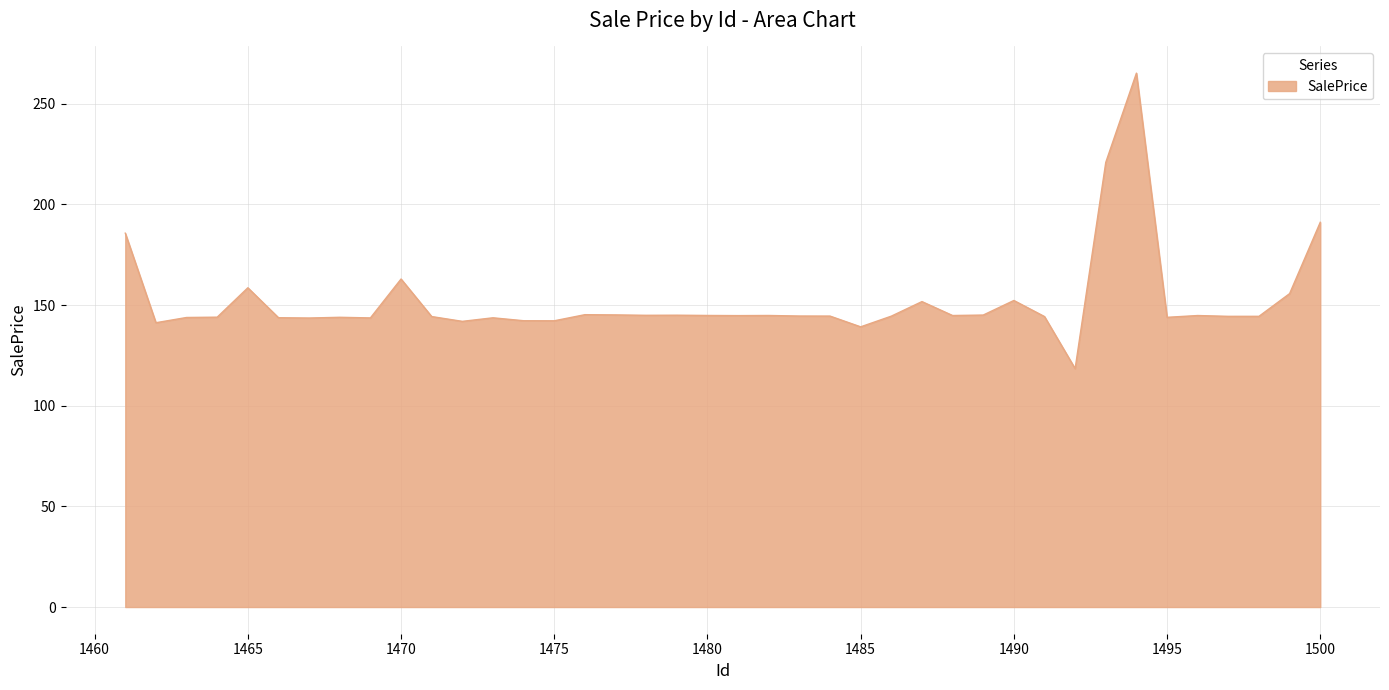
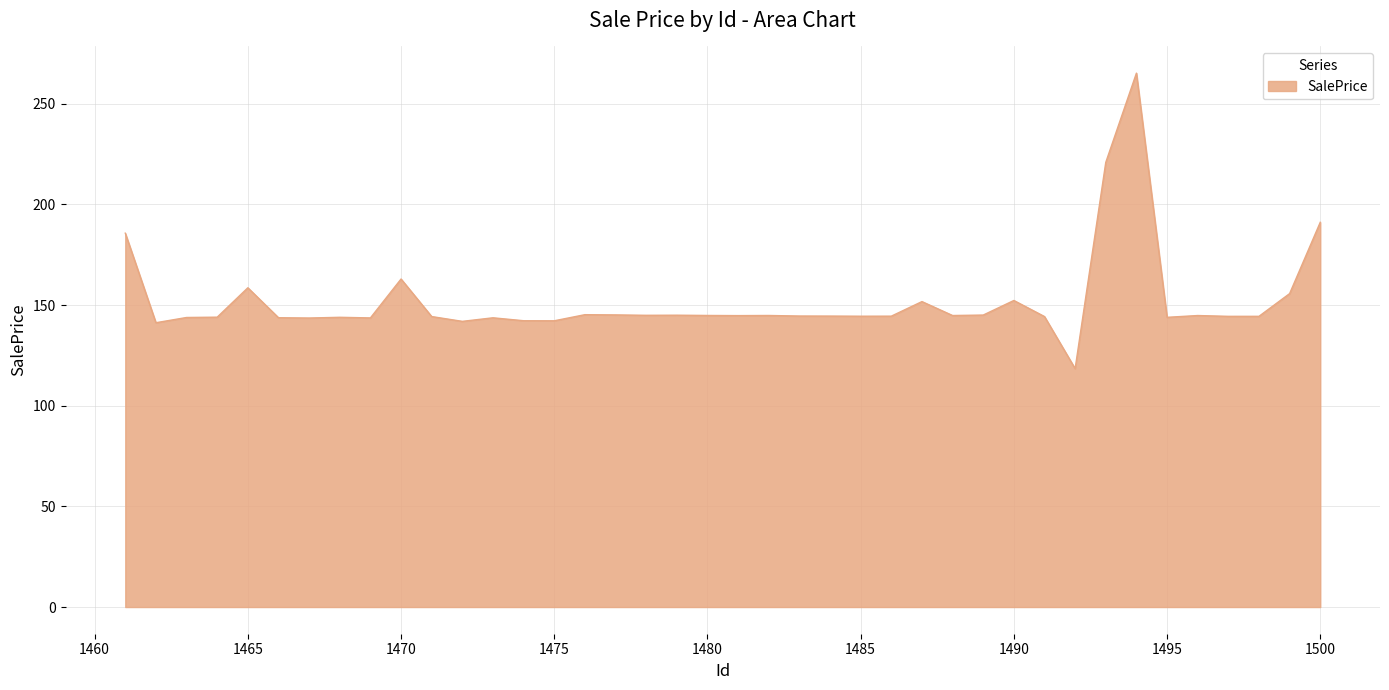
1485: 139 -> 144
